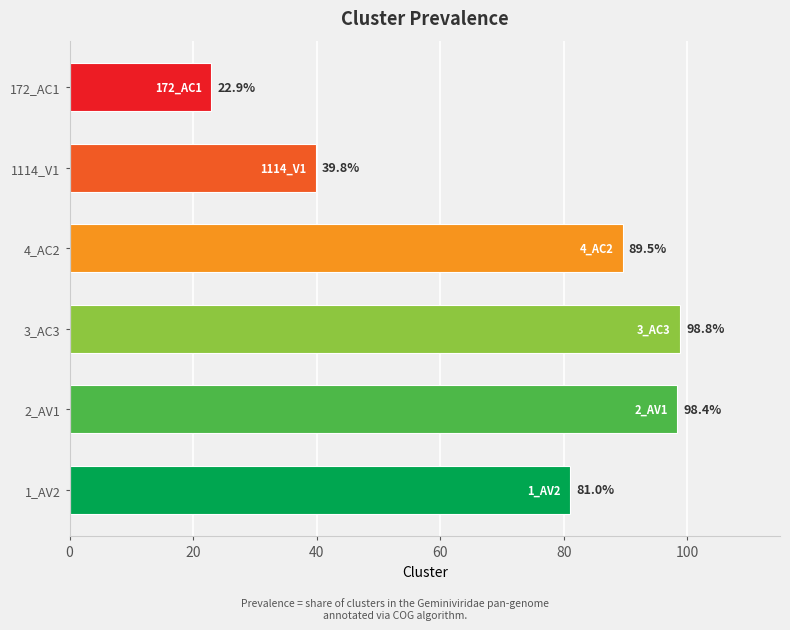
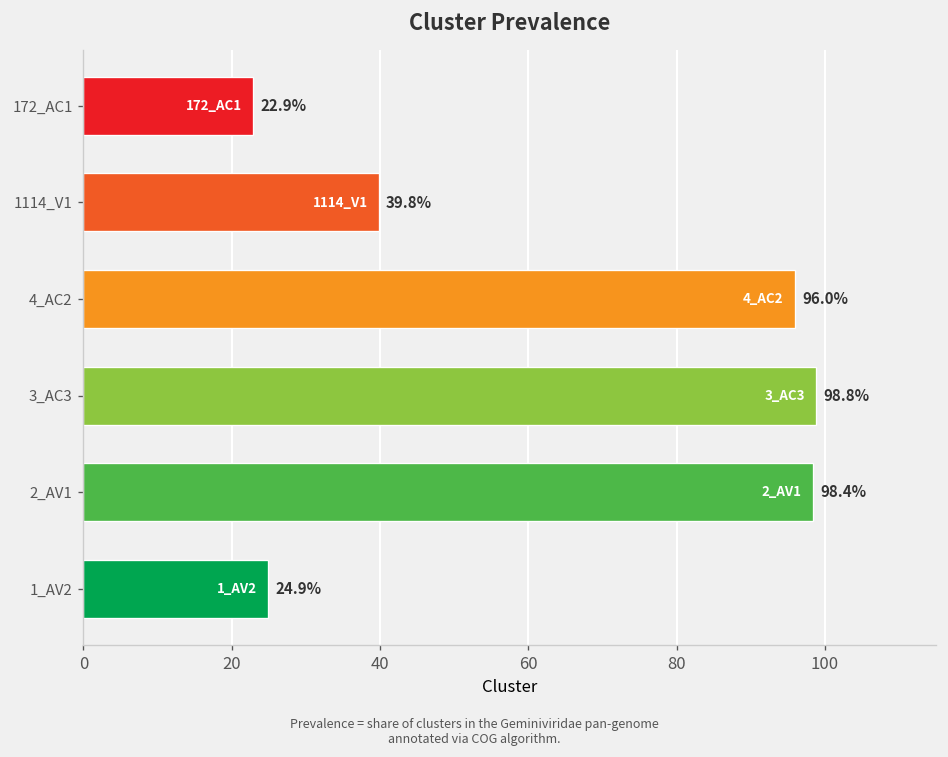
4_AC2: 89.5% -> 96.0%
1_AV2: 81.0% -> 24.9%
